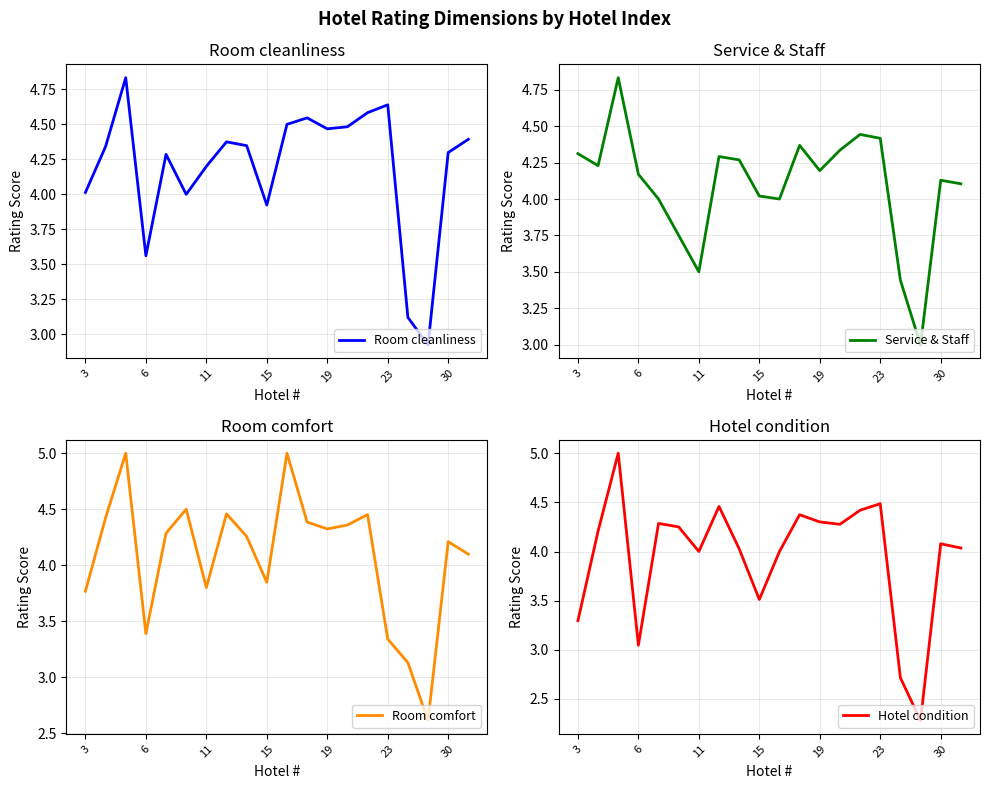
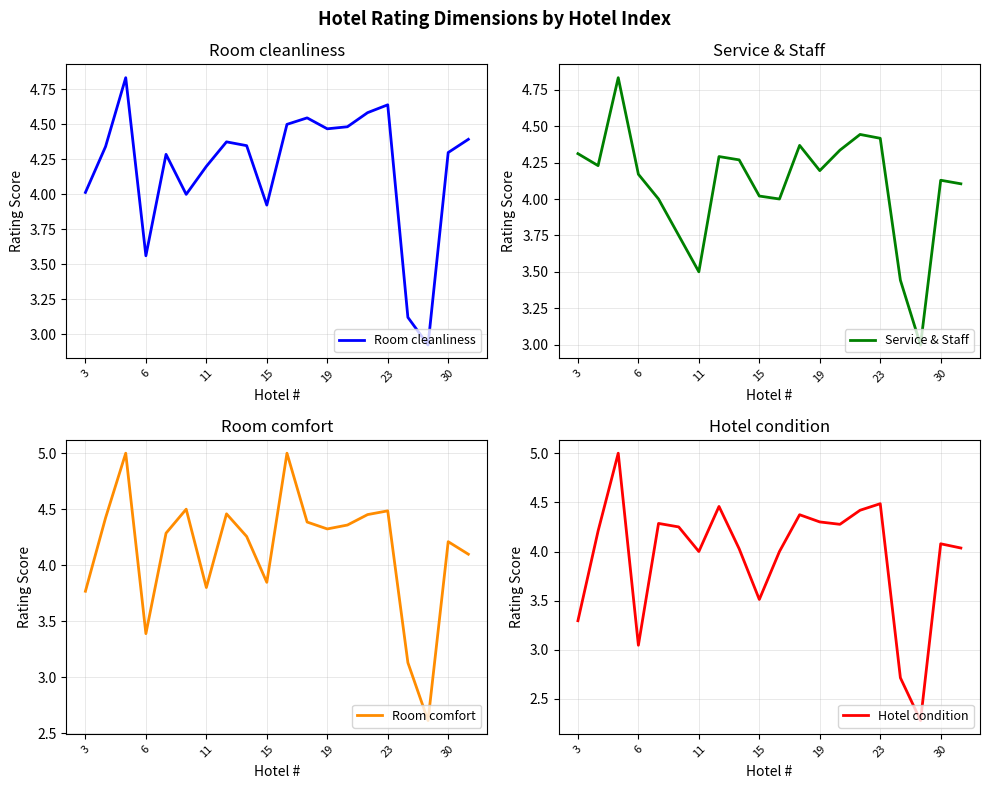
Room comfort, 23: 3.34 -> 4.49
